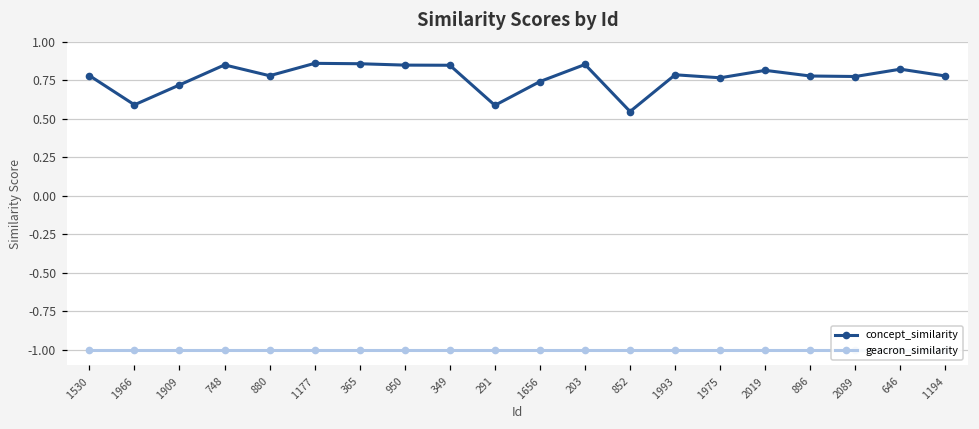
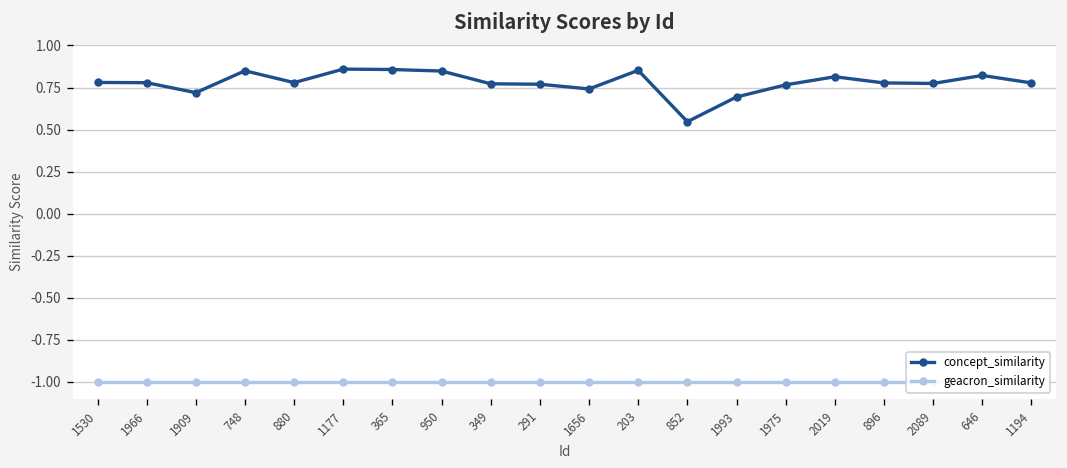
concept_similarity, 1966: 0.59 -> 0.78
concept_similarity, 349: 0.85 -> 0.77
concept_similarity, 291: 0.59 -> 0.77
concept_similarity, 1993: 0.79 -> 0.69
